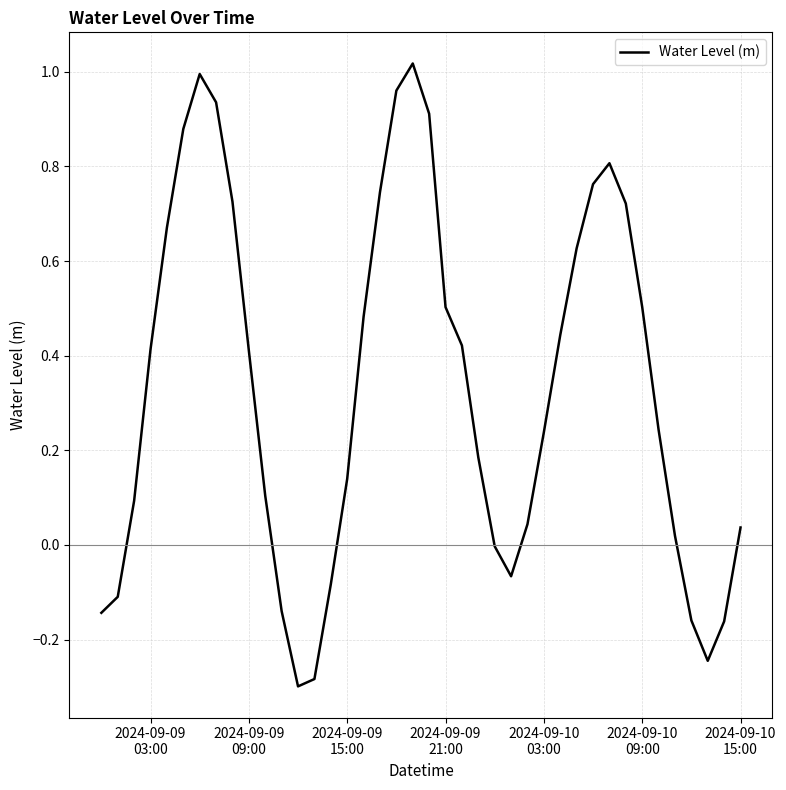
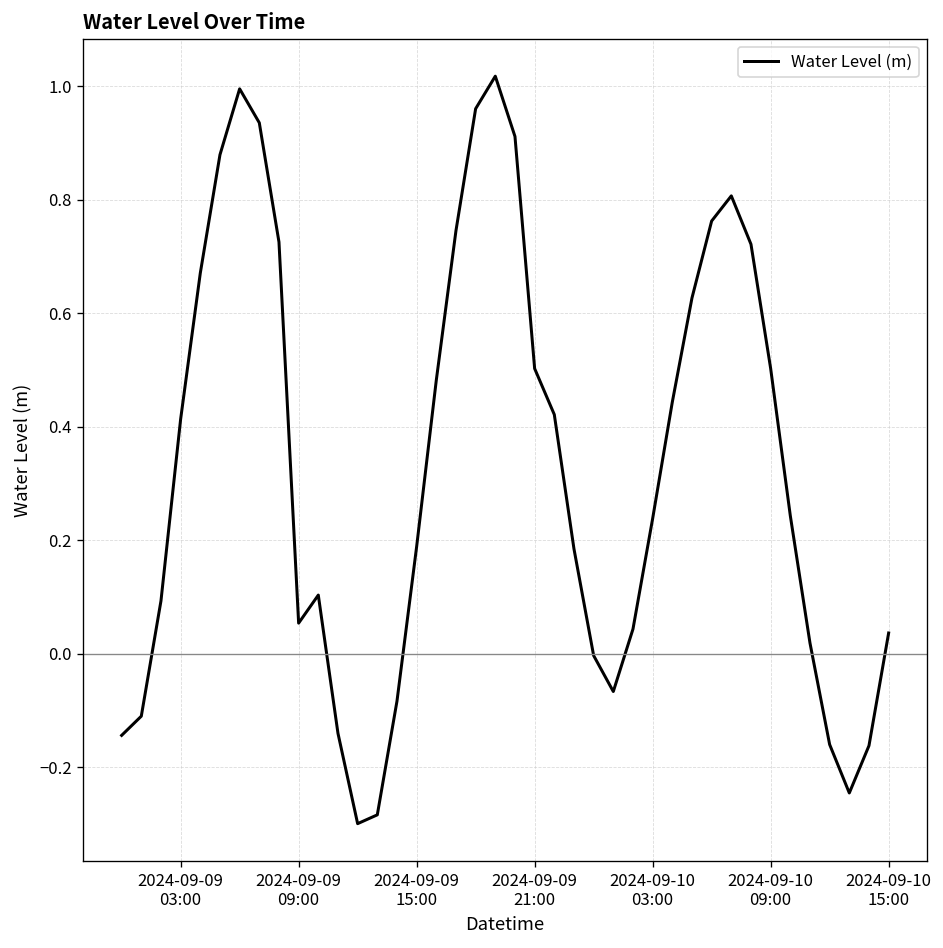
2024-09-09 09:00: 0.41 -> 0.05
2024-09-09 15:00: 0.14 -> 0.19
